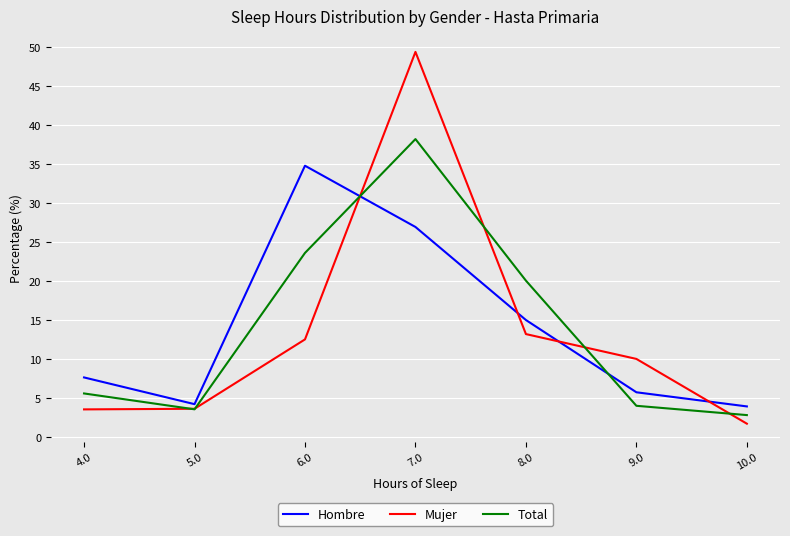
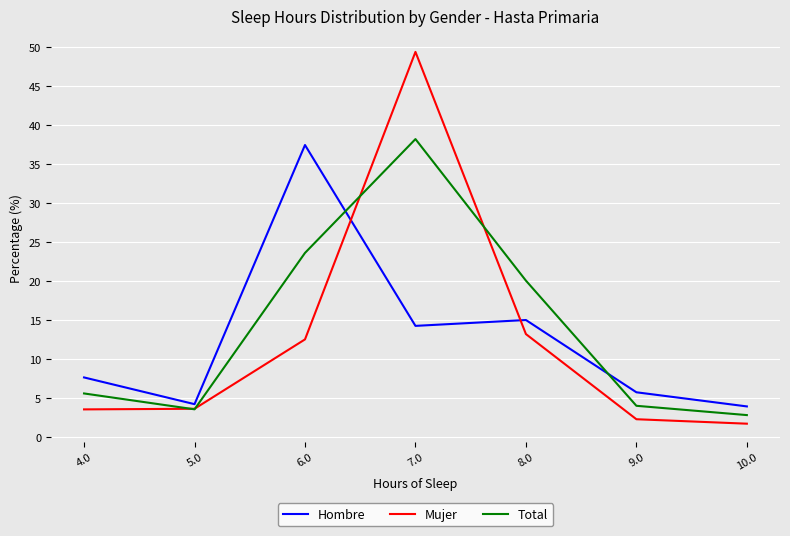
Hombre, 6.0: 35 -> 37
Hombre, 7.0: 27 -> 14
Mujer, 9.0: 10 -> 2
